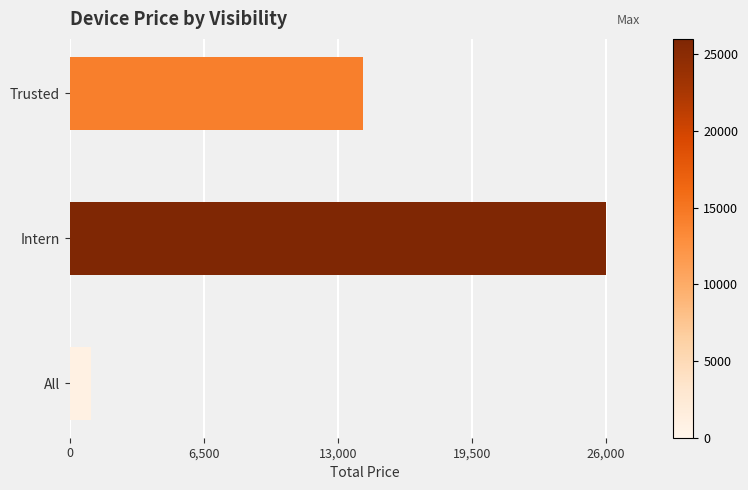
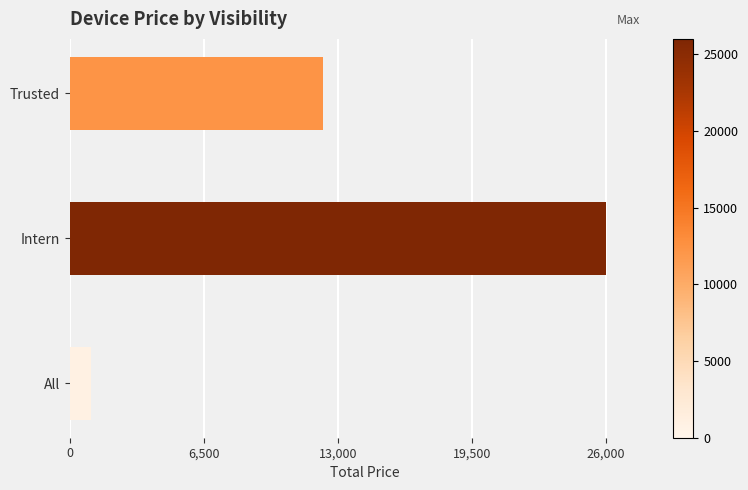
Trusted: 14,200 -> 12,300
